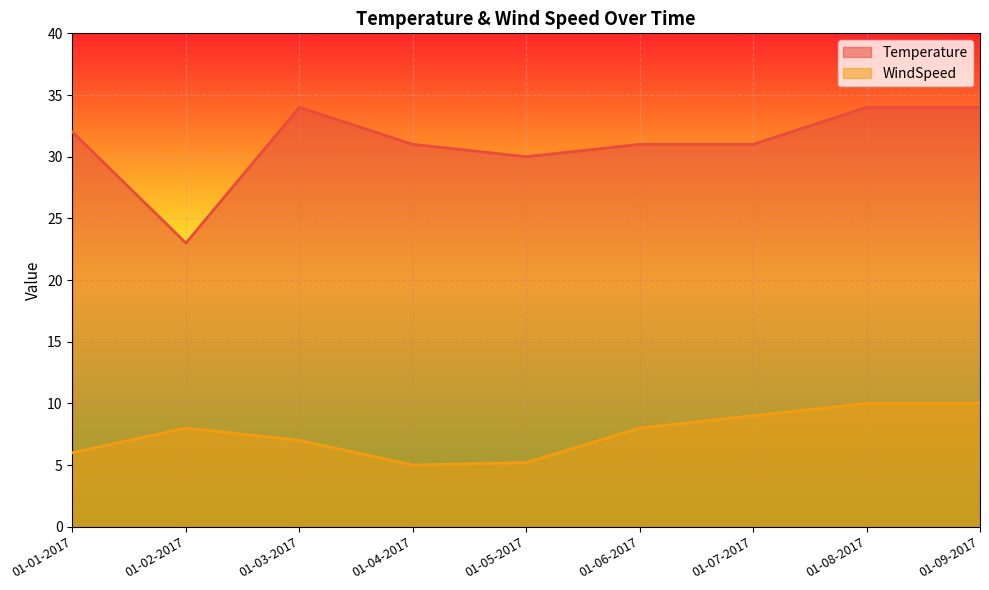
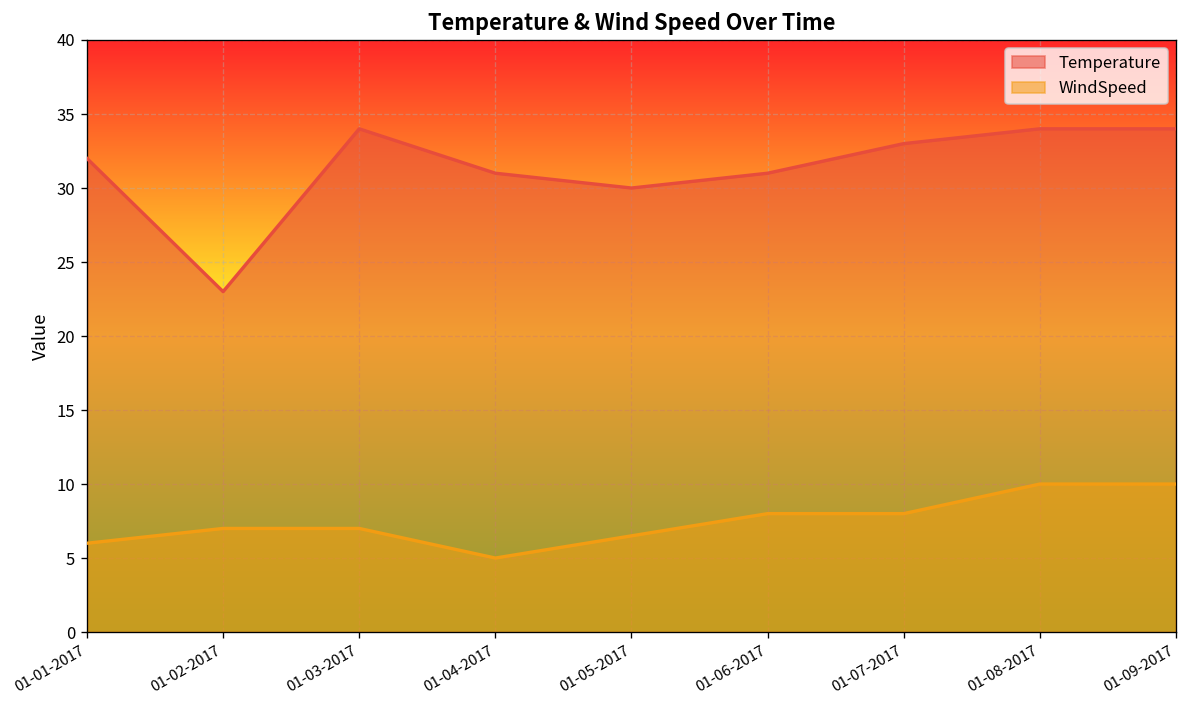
WindSpeed, 01-02-2017: 8 -> 7
WindSpeed, 01-05-2017: 5.2 -> 6.5
Temperature, 01-07-2017: 31 -> 33
WindSpeed, 01-07-2017: 9 -> 8
